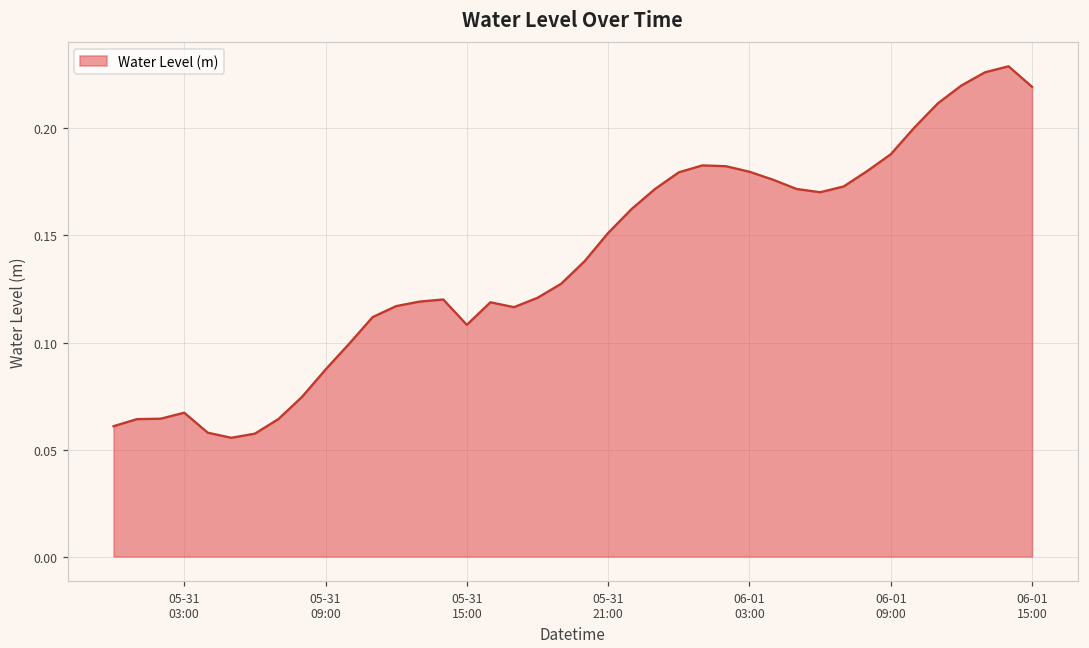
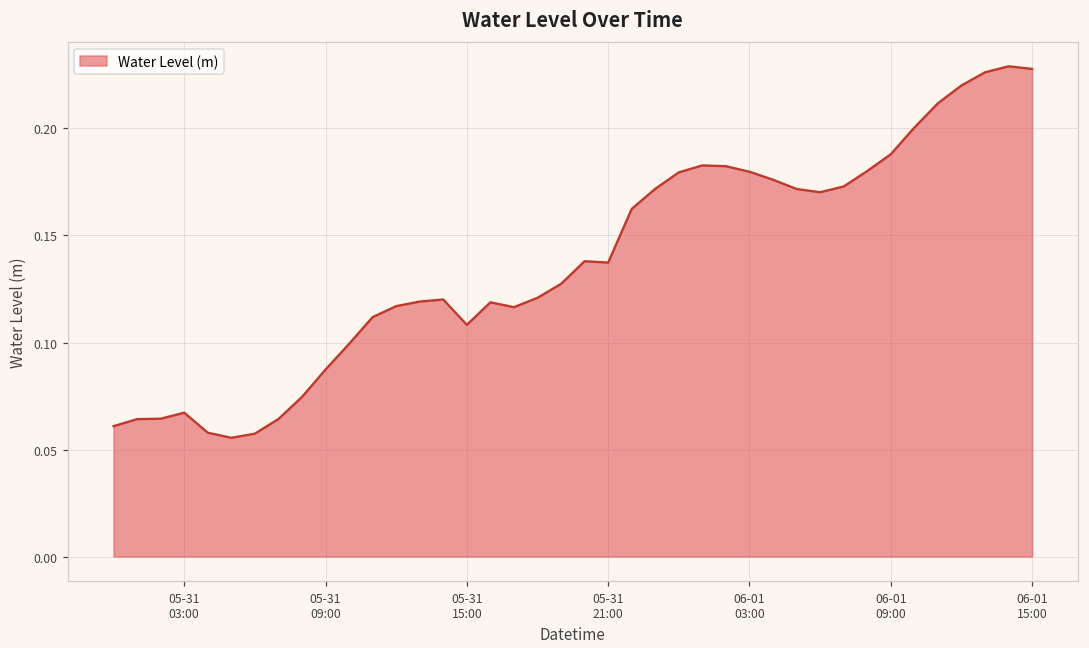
05-31 21:00: 0.151 -> 0.137
06-01 15:00: 0.219 -> 0.228
